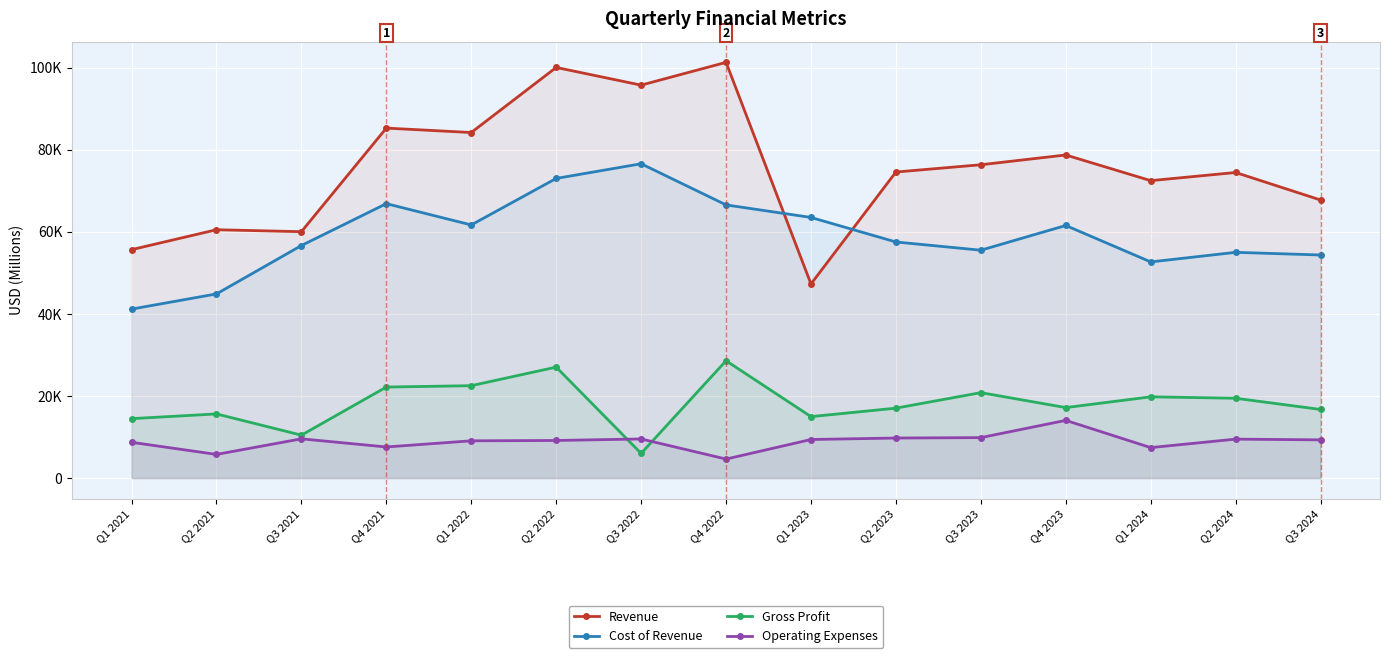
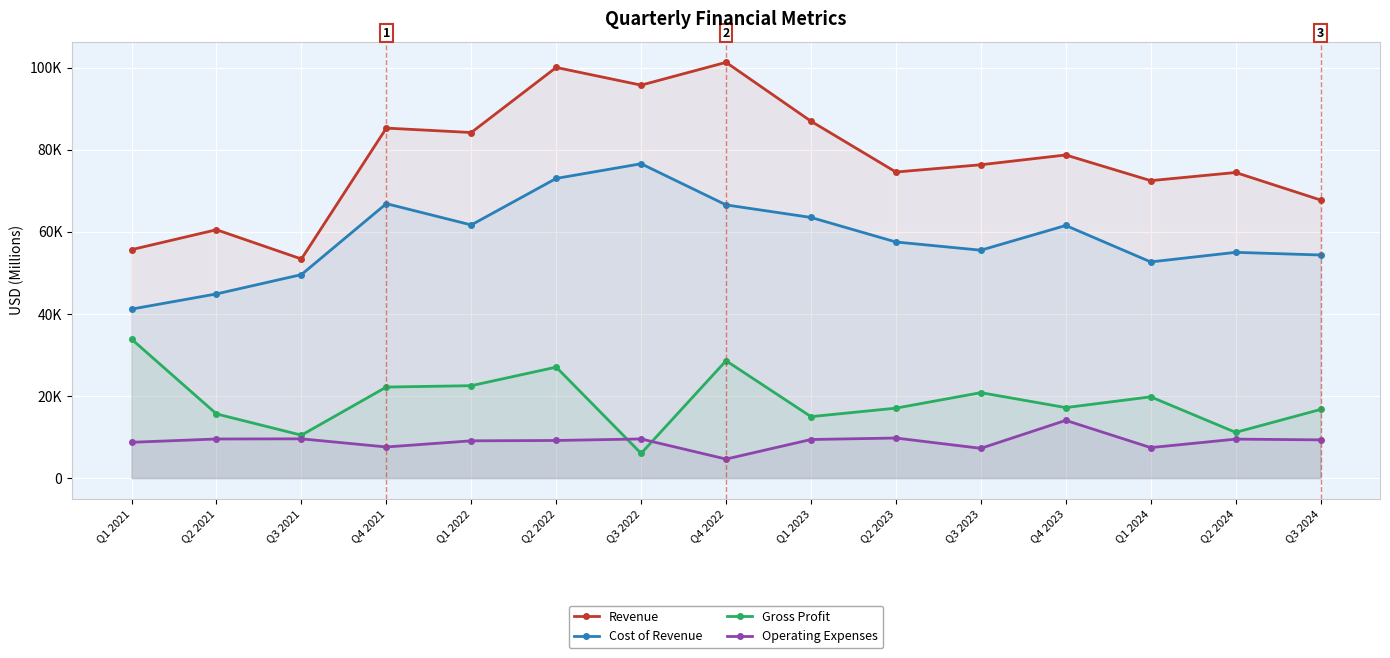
Gross Profit, Q1 2021: 14000 -> 34000
Operating Expenses, Q2 2021: 6000 -> 10000
Revenue, Q3 2021: 60000 -> 53000
Cost of Revenue, Q3 2021: 57000 -> 50000
Revenue, Q1 2023: 47000 -> 87000
Operating Expenses, Q3 2023: 10000 -> 7000
Gross Profit, Q2 2024: 19000 -> 11000
